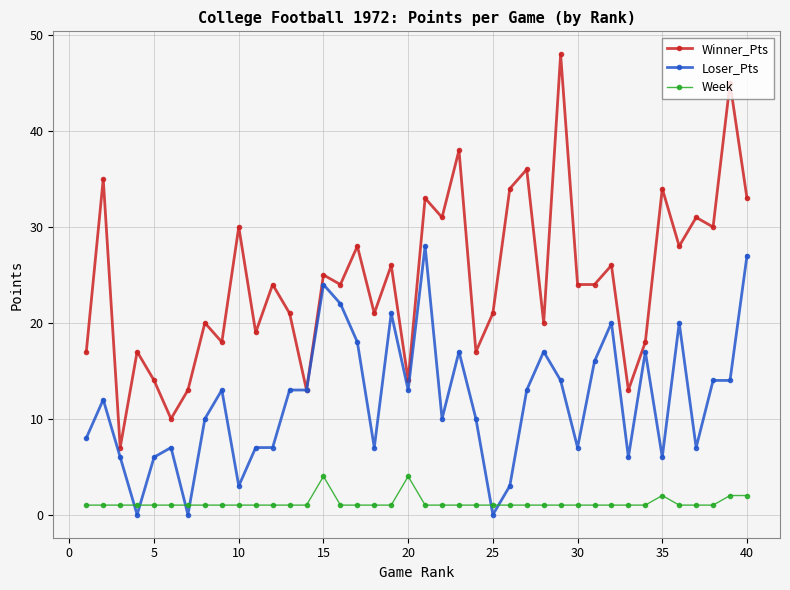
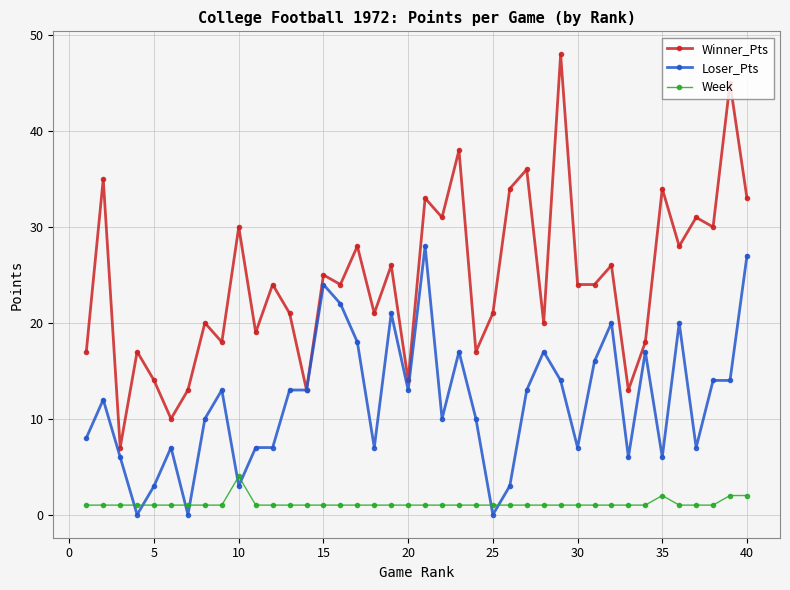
Loser_Pts, 5: 6 -> 3
Week, 10: 1 -> 4
Week, 15: 4 -> 1
Week, 20: 4 -> 1
